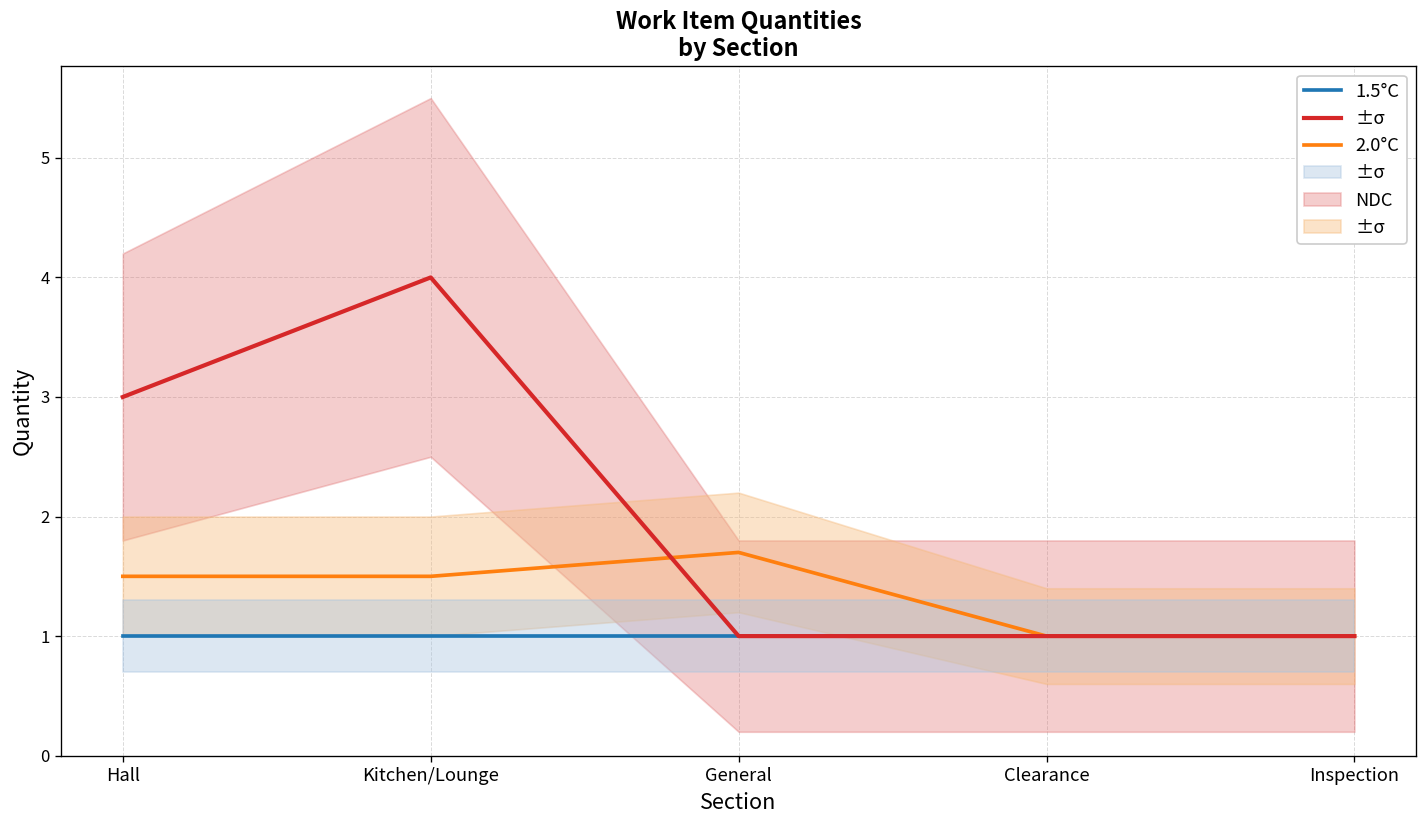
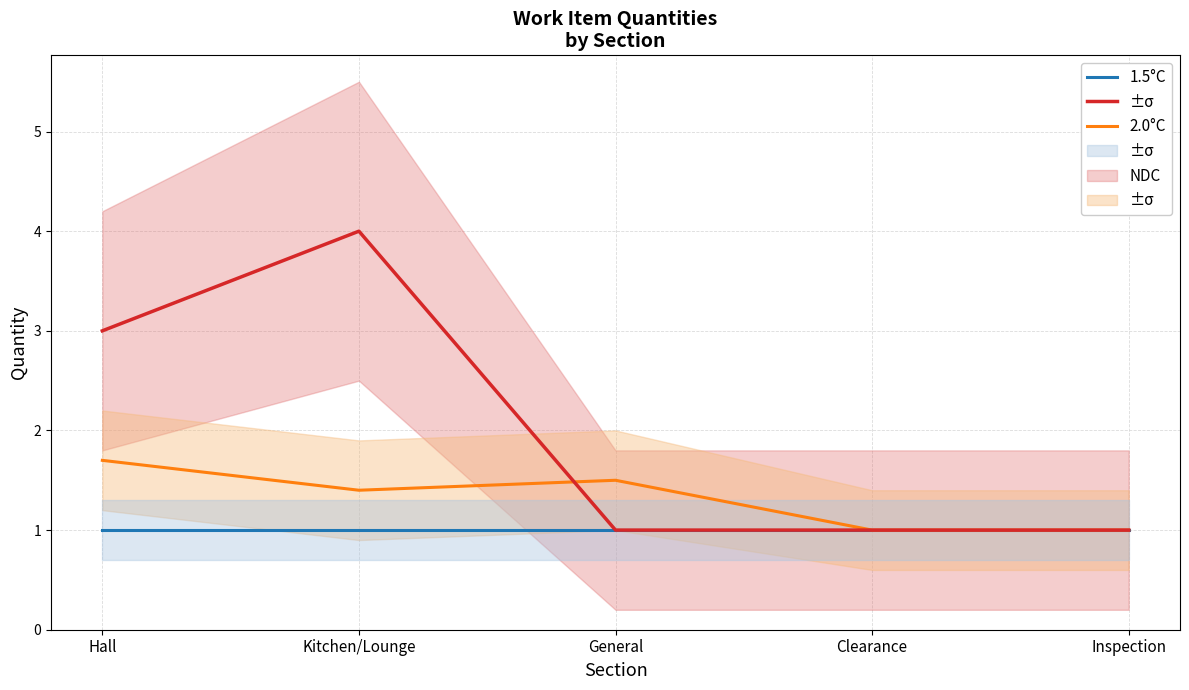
2.0°C, Hall: 1.5 -> 1.7
2.0°C, Kitchen/Lounge: 1.5 -> 1.4
2.0°C, General: 1.7 -> 1.5
